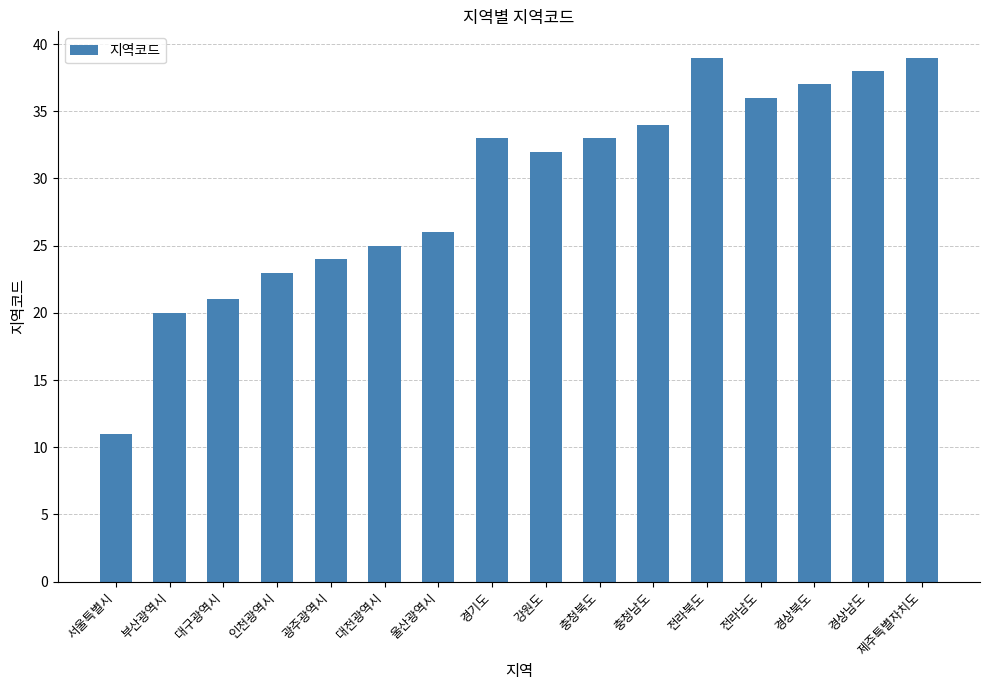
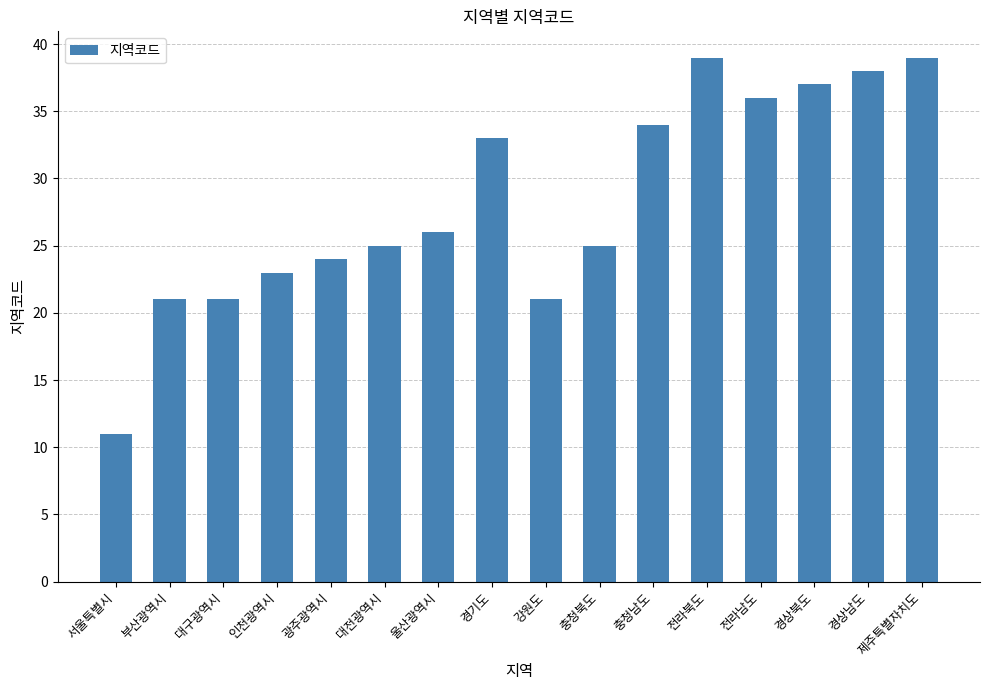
부산광역시: 20 -> 21
강원도: 32 -> 21
충청북도: 33 -> 25
